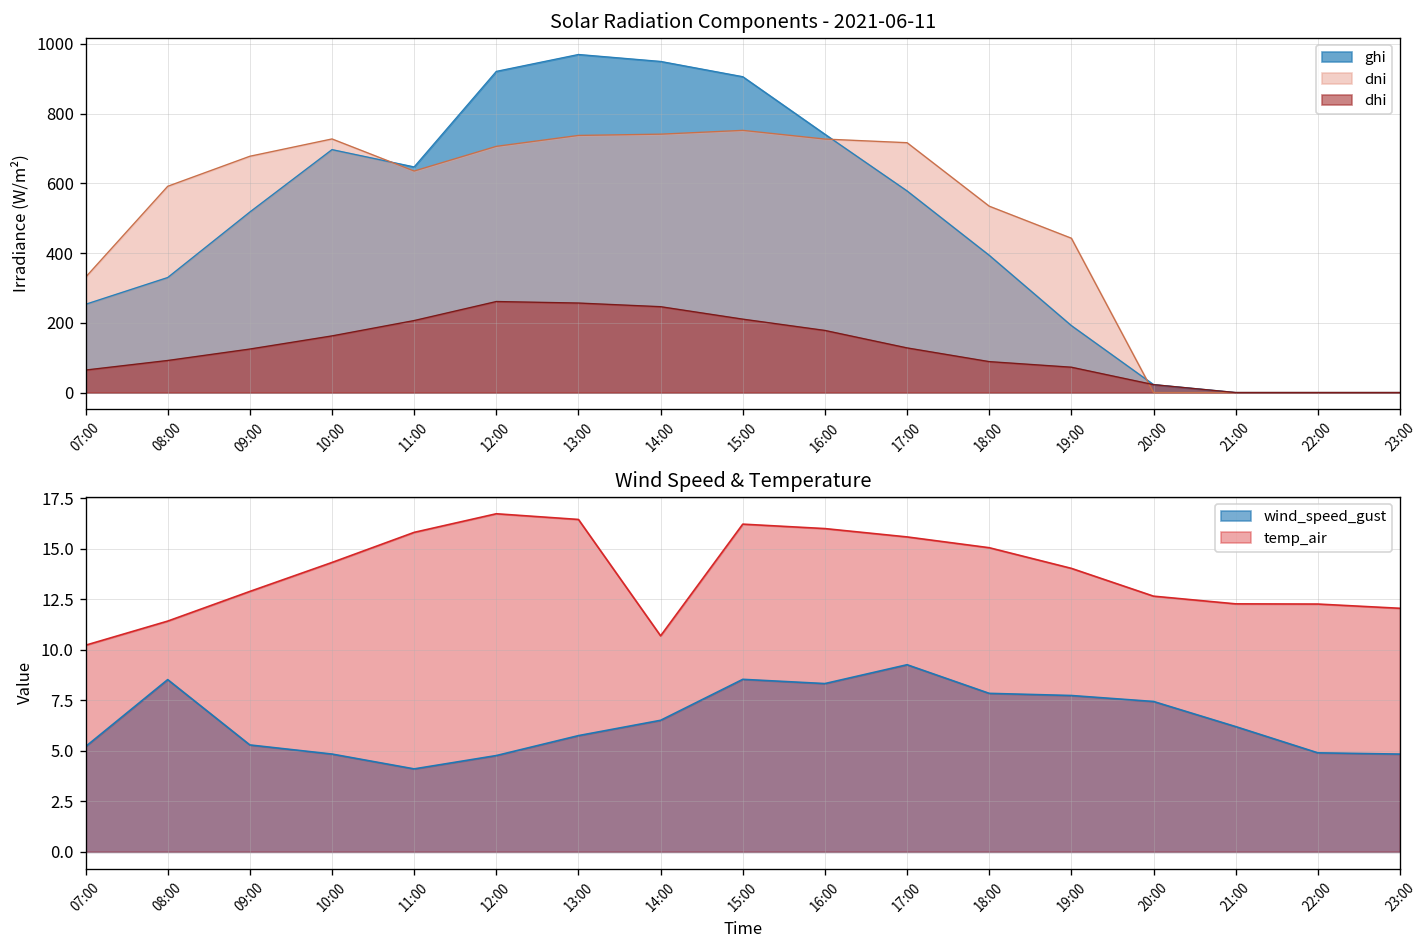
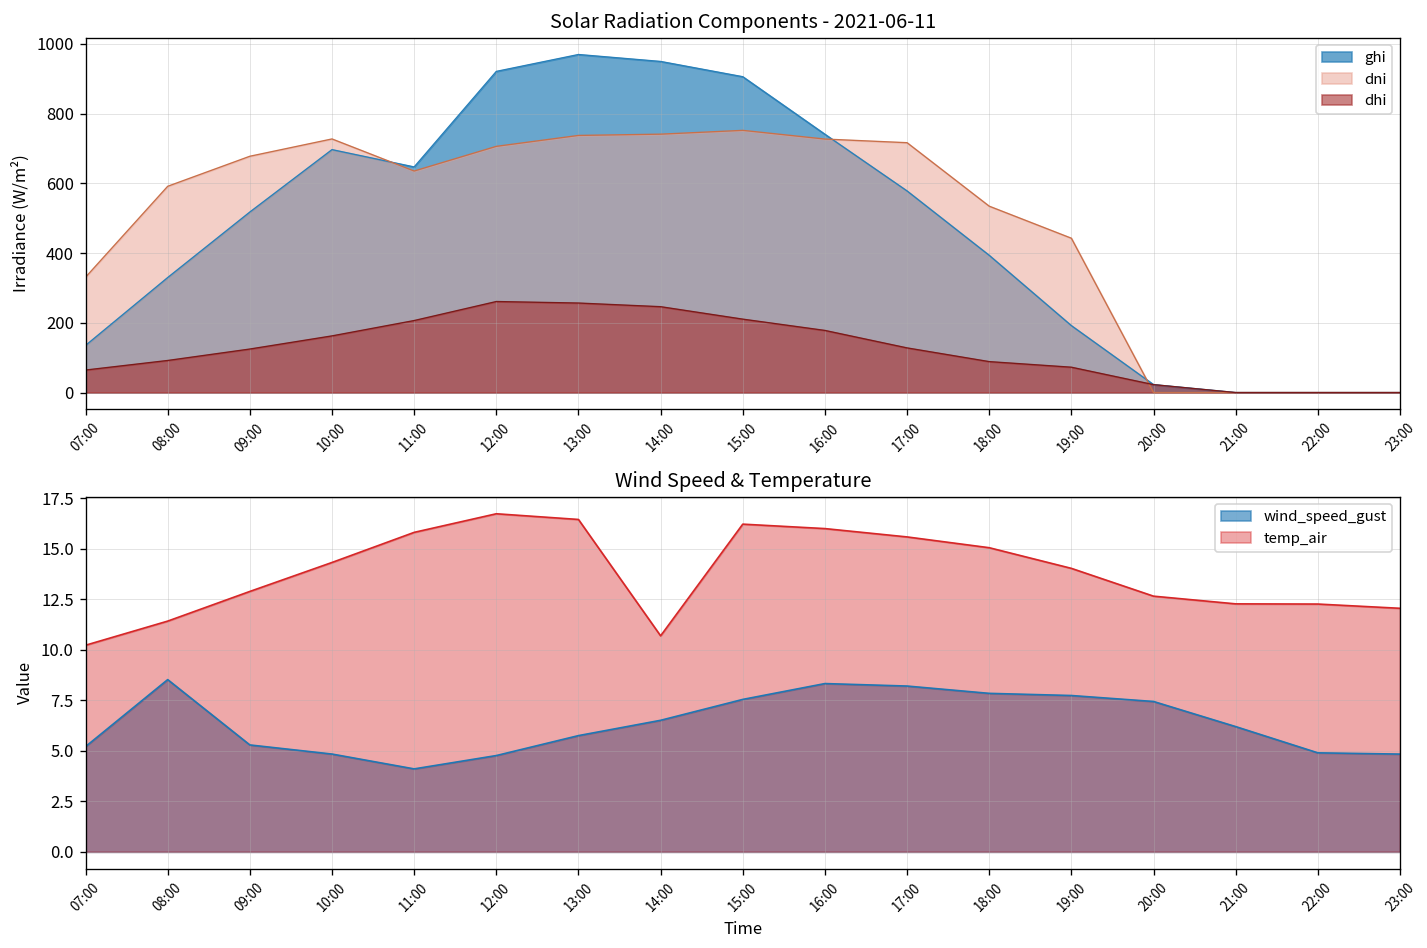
Solar Radiation Components - 2021-06-11, ghi, 07:00: 250 -> 140
Wind Speed & Temperature, wind_speed_gust, 15:00: 8.5 -> 7.5
Wind Speed & Temperature, wind_speed_gust, 17:00: 9.3 -> 8.2
